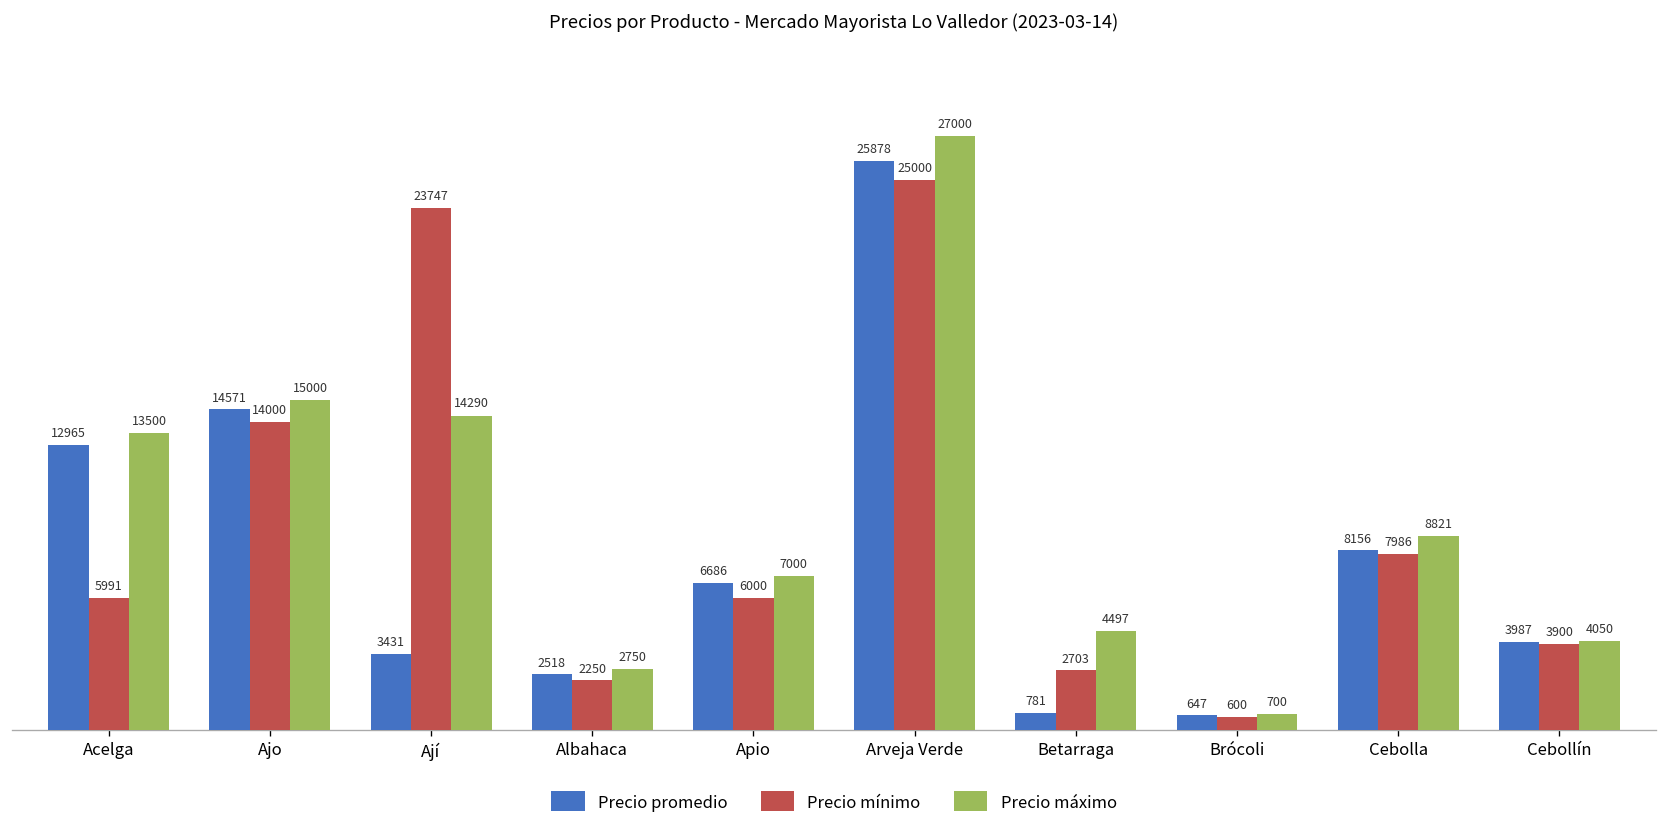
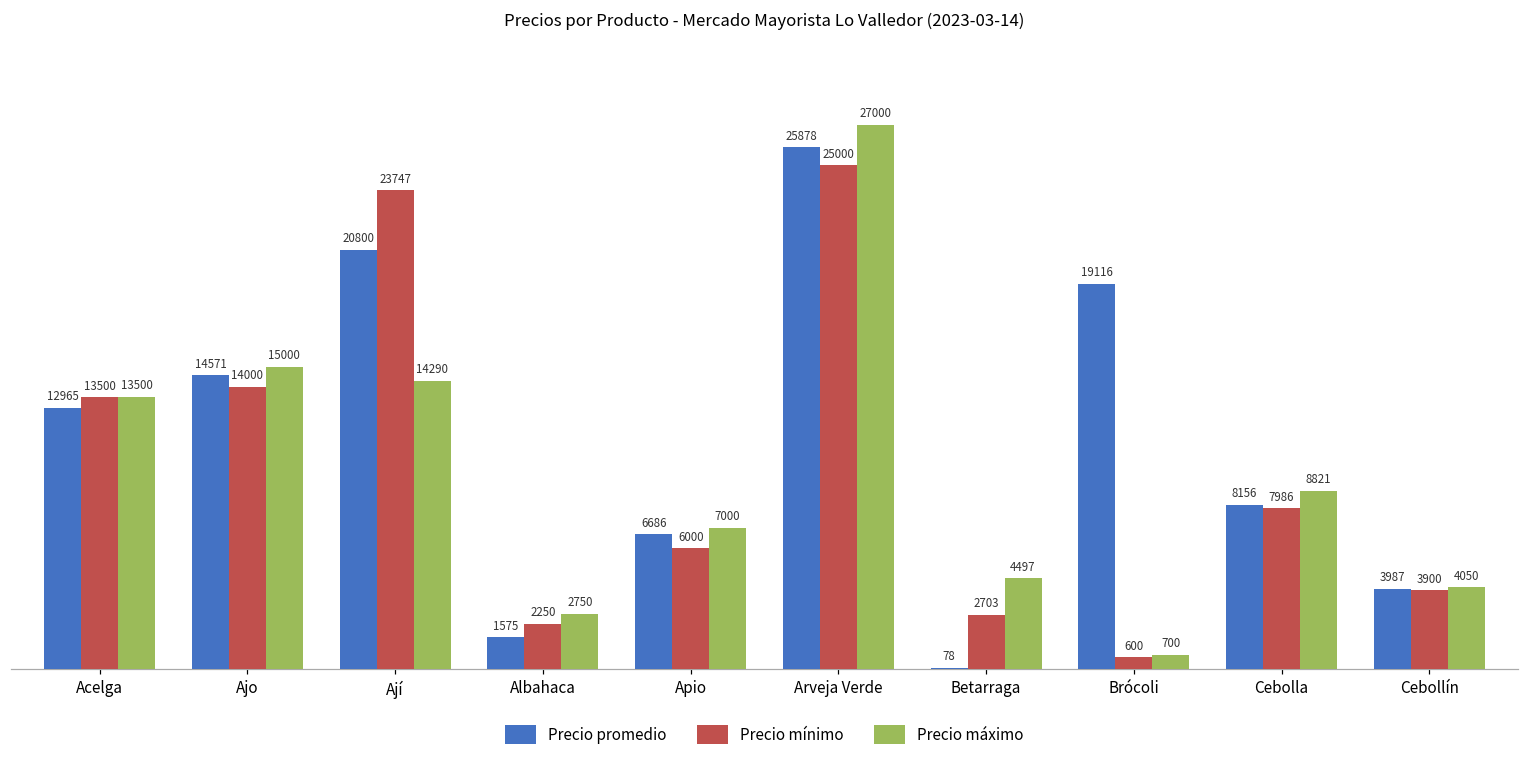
Precio mínimo, Acelga: 5991 -> 13500
Precio promedio, Ají: 3431 -> 20800
Precio promedio, Albahaca: 2518 -> 1575
Precio promedio, Betarraga: 781 -> 78
Precio promedio, Brócoli: 647 -> 19116
